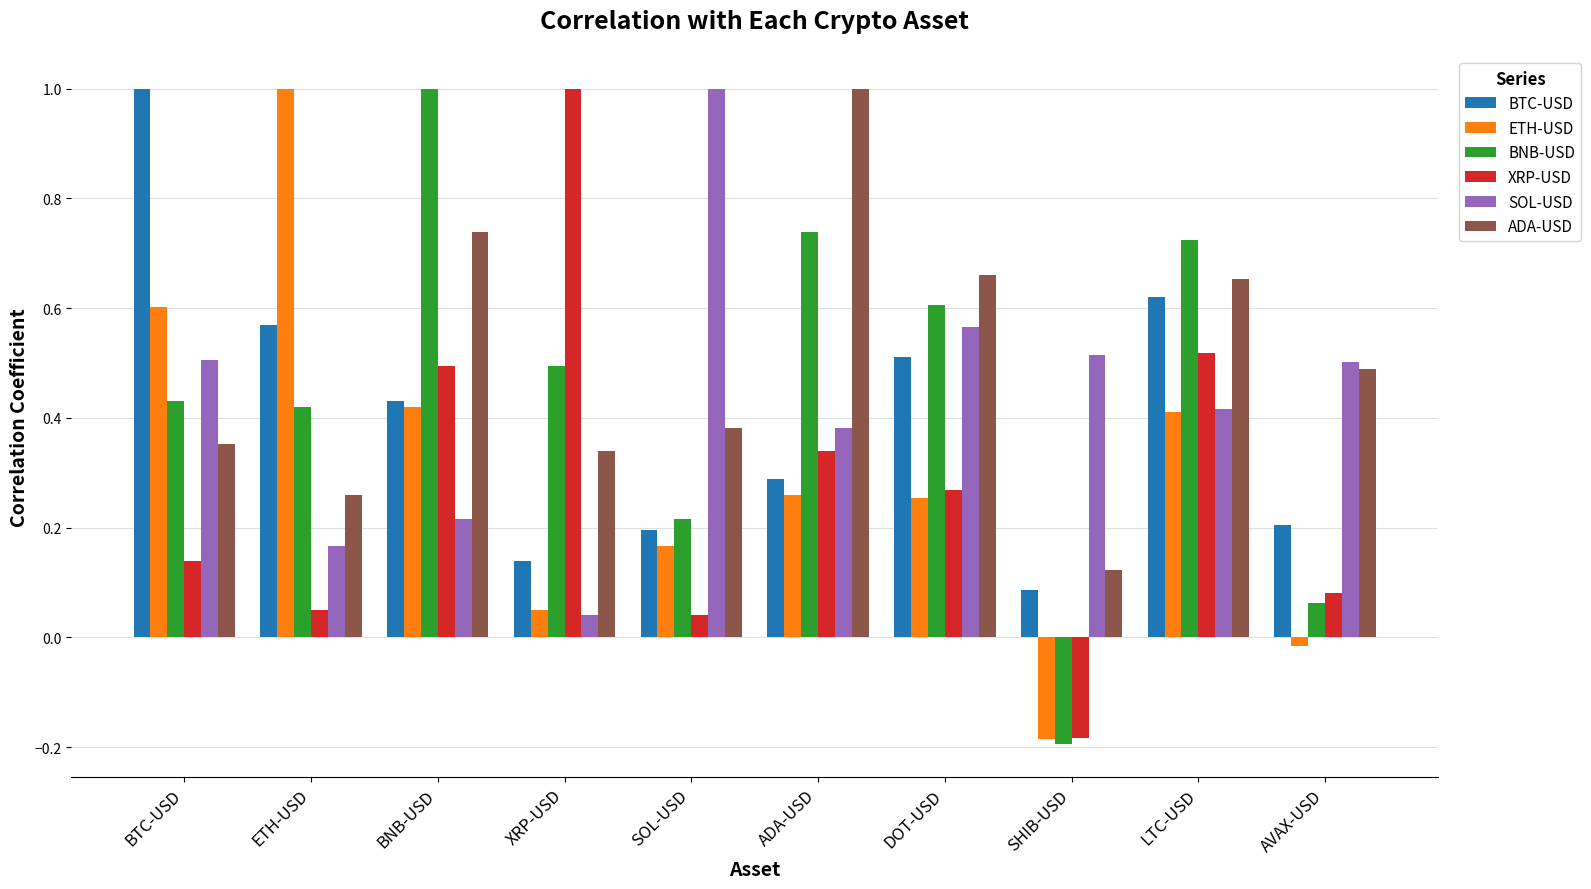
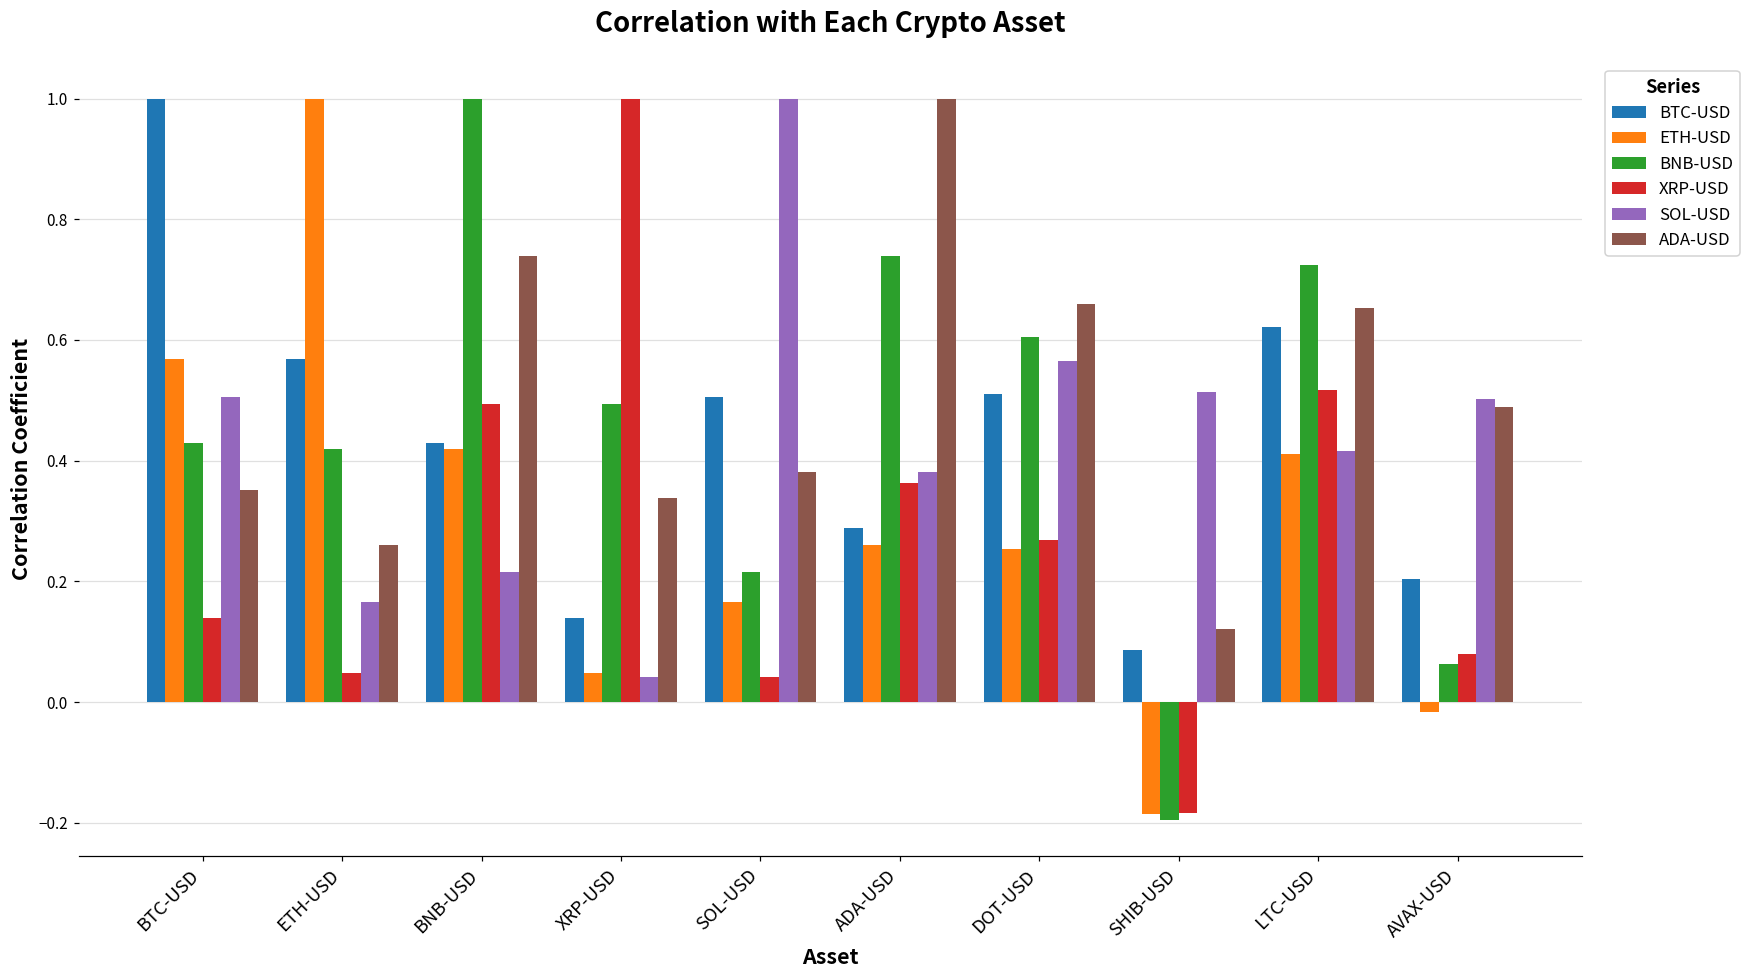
ETH-USD, BTC-USD: 0.60 -> 0.57
BTC-USD, SOL-USD: 0.19 -> 0.50
XRP-USD, ADA-USD: 0.34 -> 0.36
